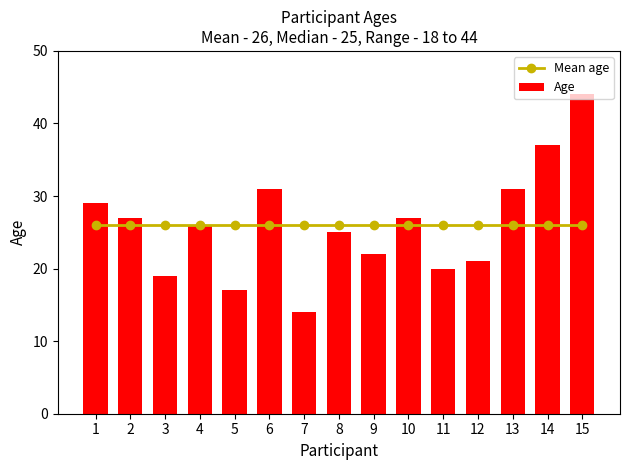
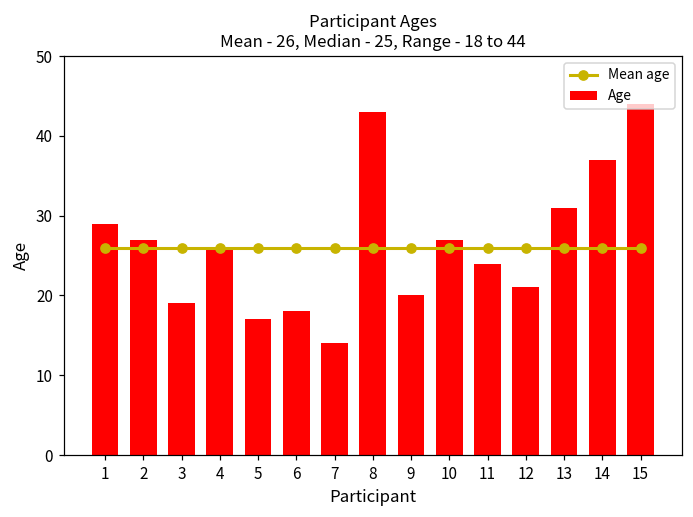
Age, 6: 31 -> 18
Age, 8: 25 -> 43
Age, 9: 22 -> 20
Age, 11: 20 -> 24
